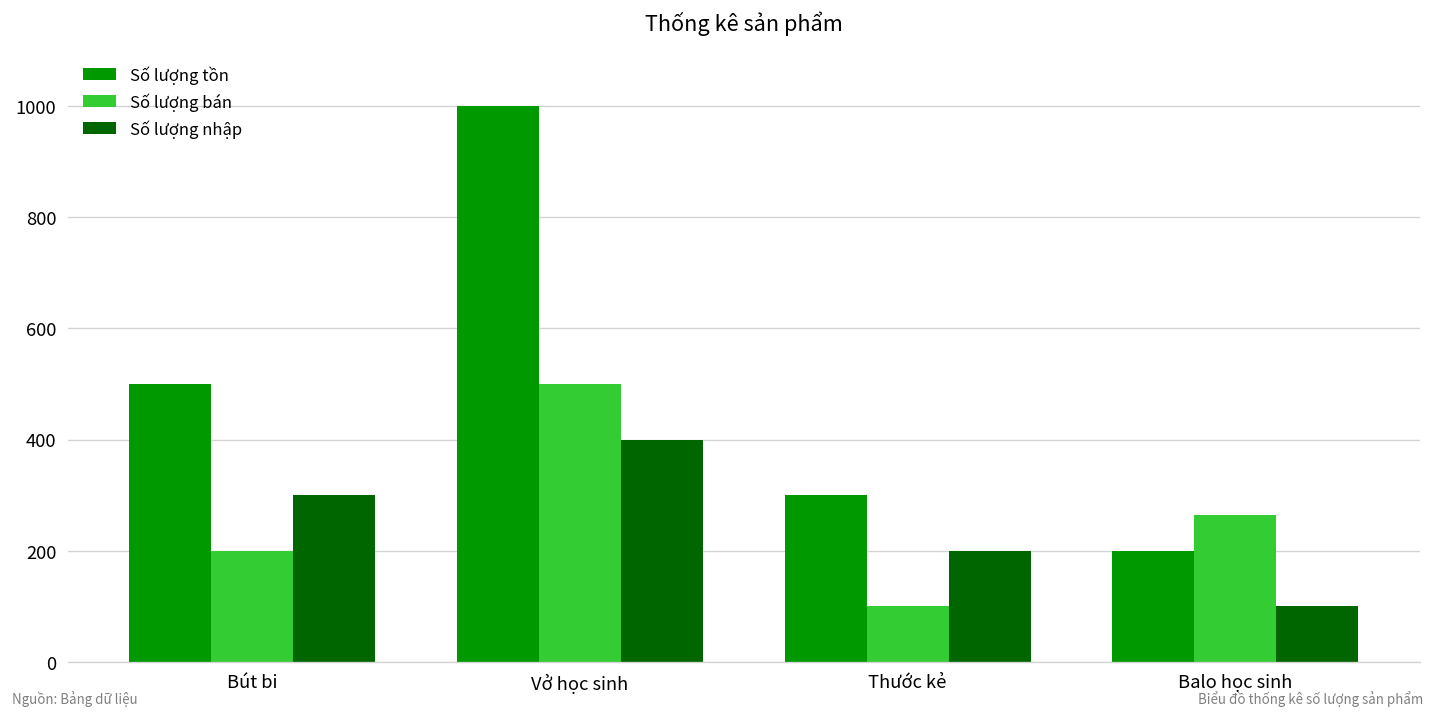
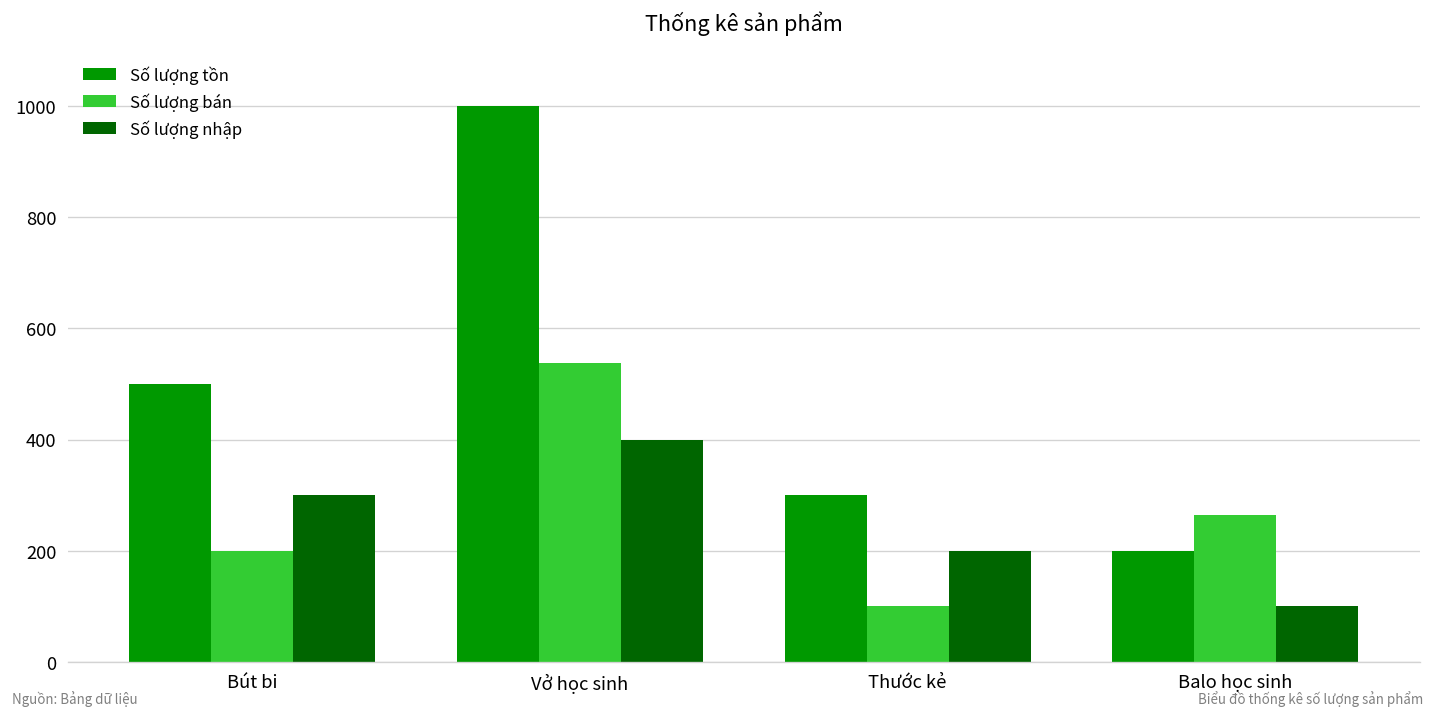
Số lượng bán, Vở học sinh: 500 -> 540
